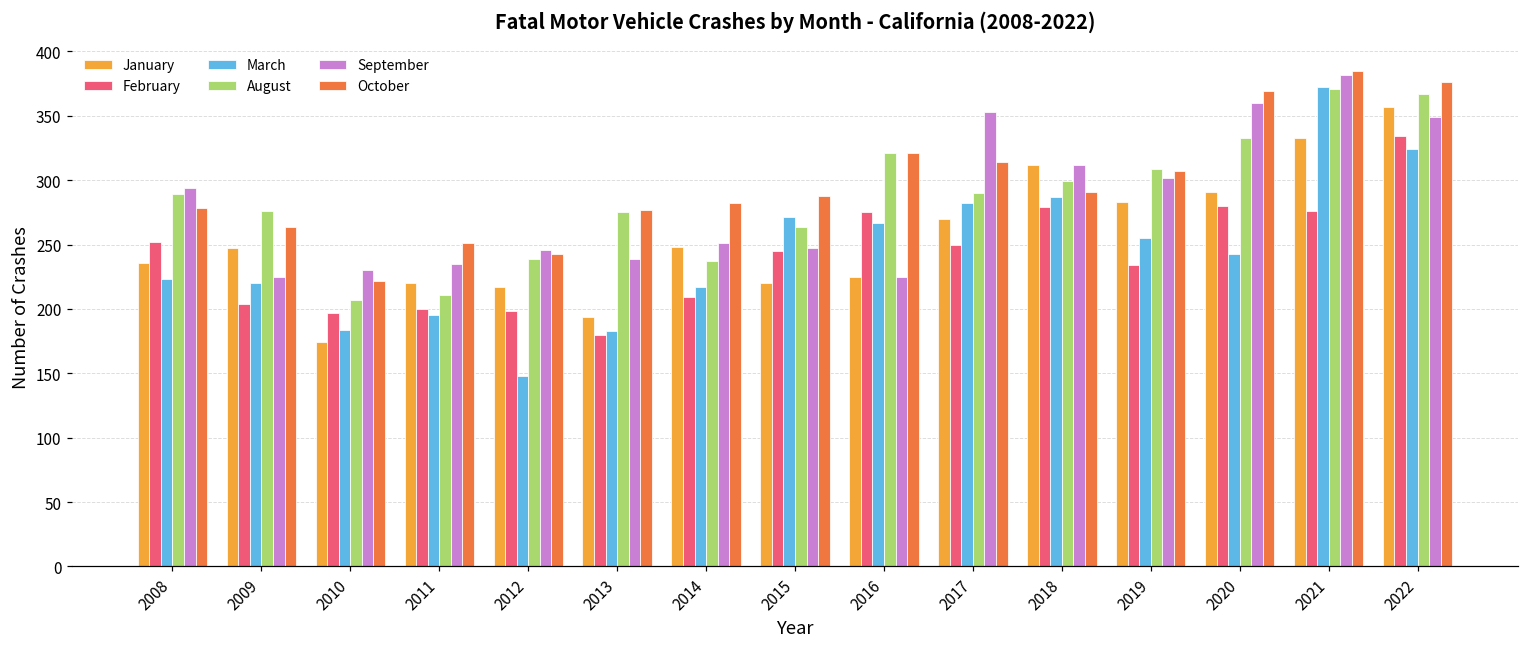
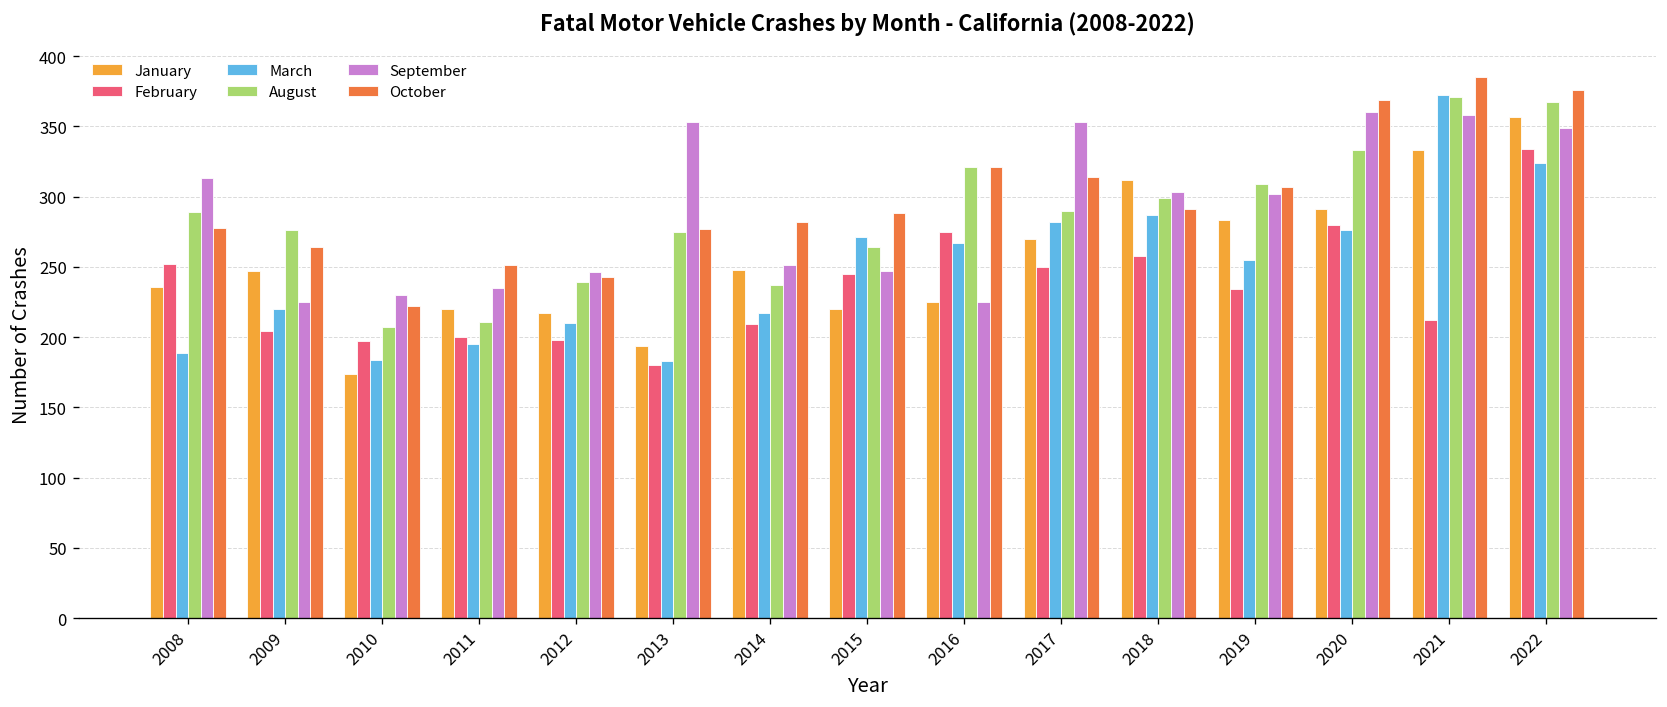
March, 2008: 223 -> 189
September, 2008: 294 -> 313
March, 2012: 148 -> 210
September, 2013: 239 -> 353
February, 2018: 279 -> 258
September, 2018: 312 -> 303
March, 2020: 243 -> 276
February, 2021: 276 -> 212
September, 2021: 382 -> 358
